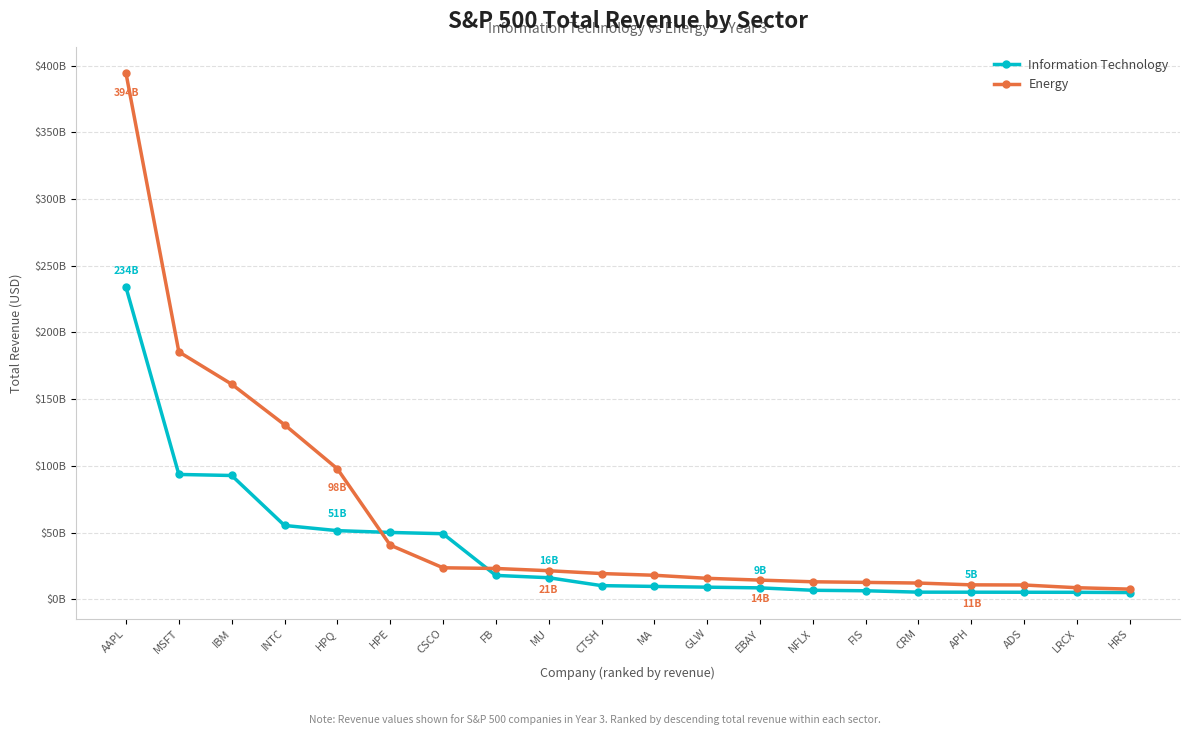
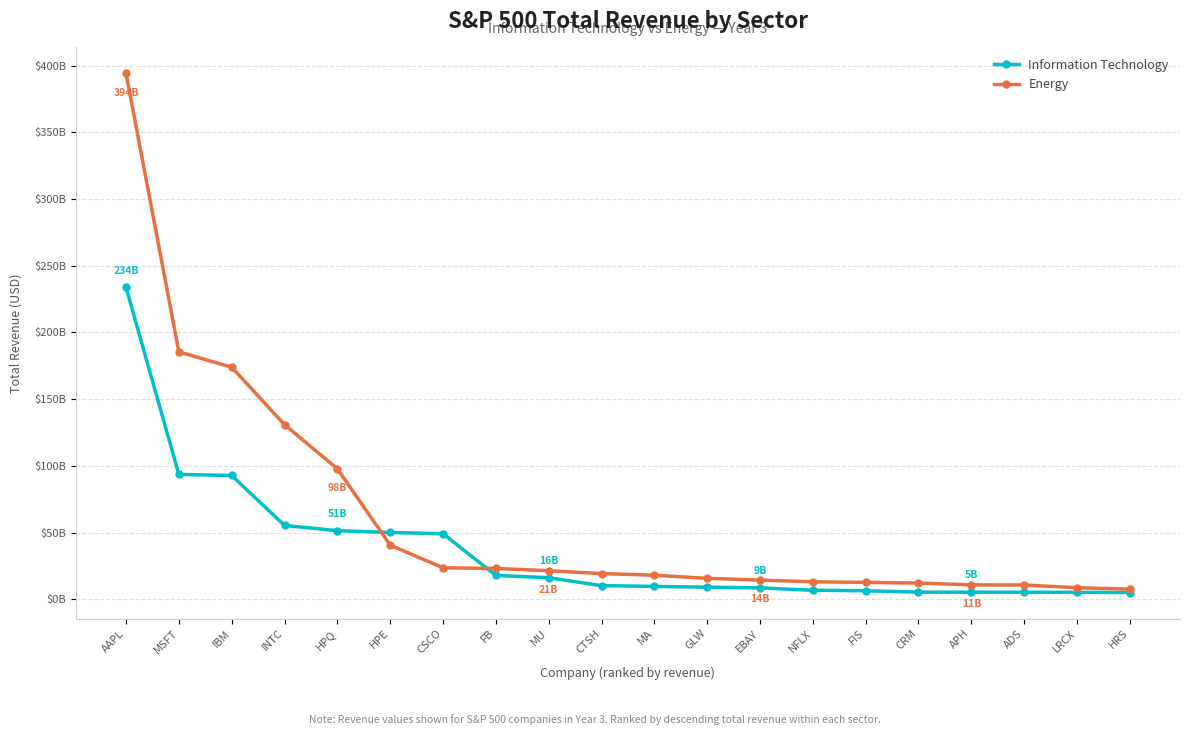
Energy, IBM: $161000000000 -> $174000000000
